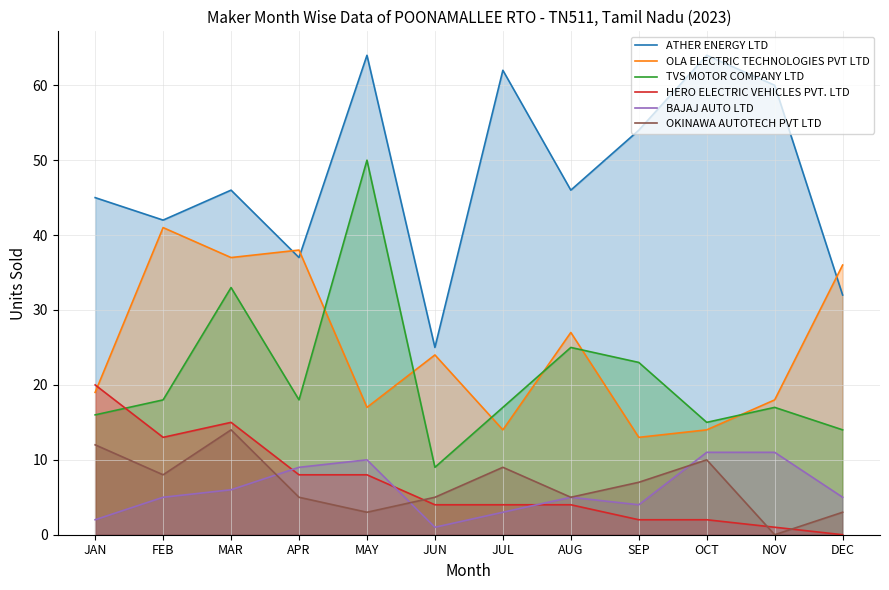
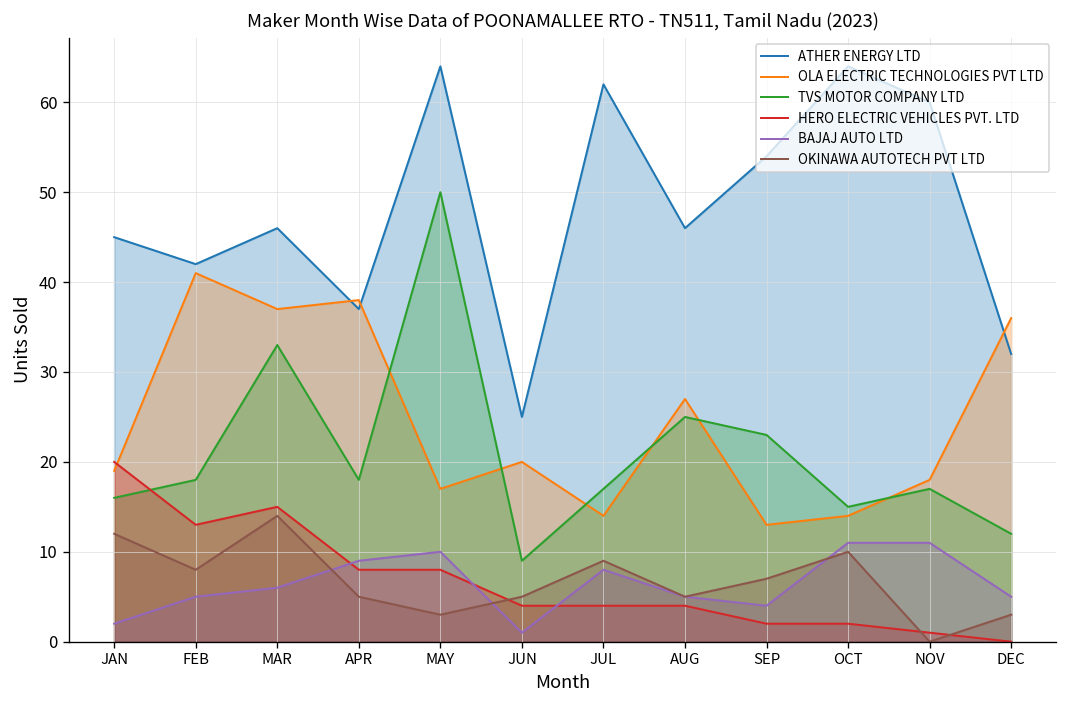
OLA ELECTRIC TECHNOLOGIES PVT LTD, JUN: 24 -> 20
BAJAJ AUTO LTD, JUL: 3 -> 8
TVS MOTOR COMPANY LTD, DEC: 14 -> 12
